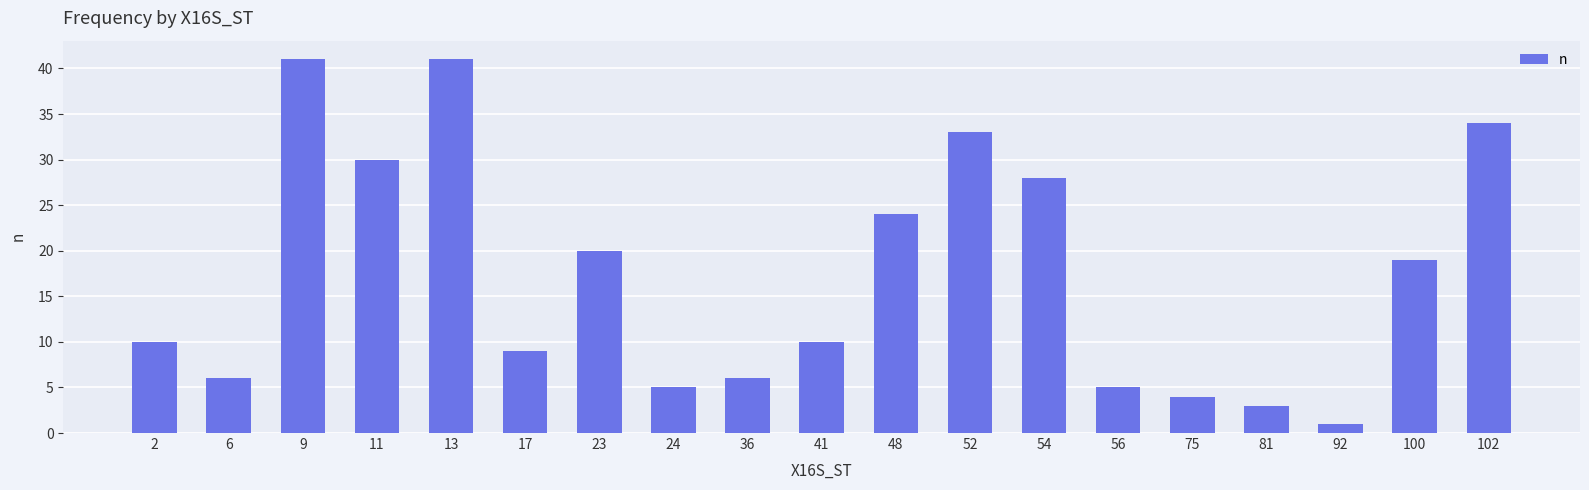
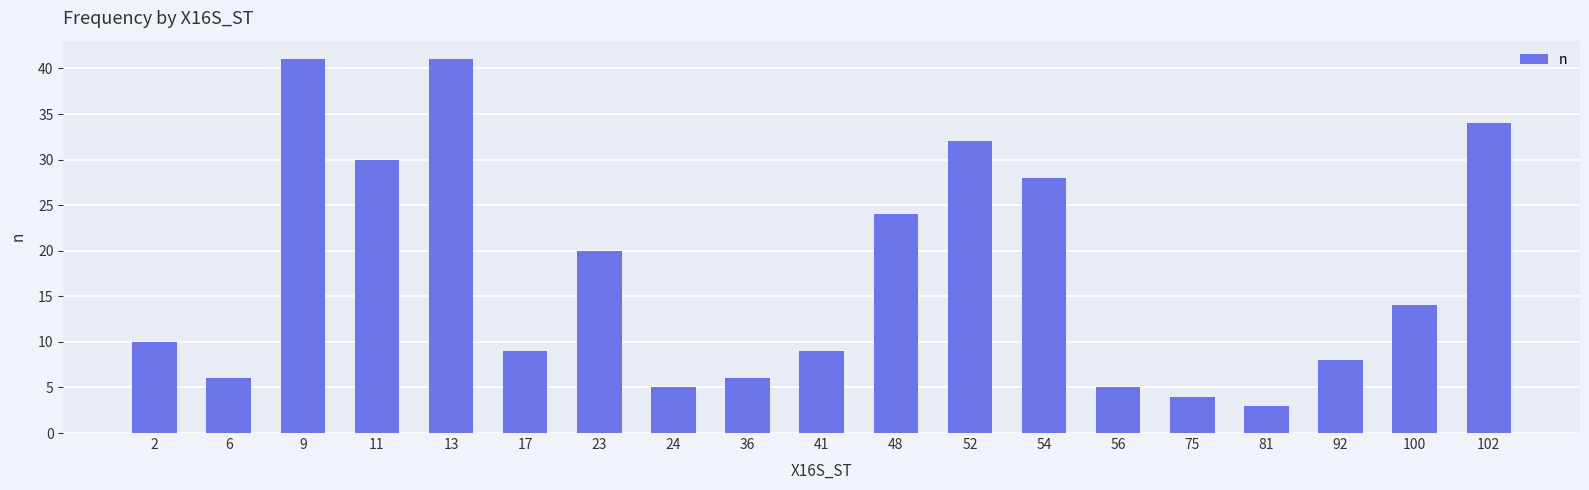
41: 10 -> 9
52: 33 -> 32
92: 1 -> 8
100: 19 -> 14
